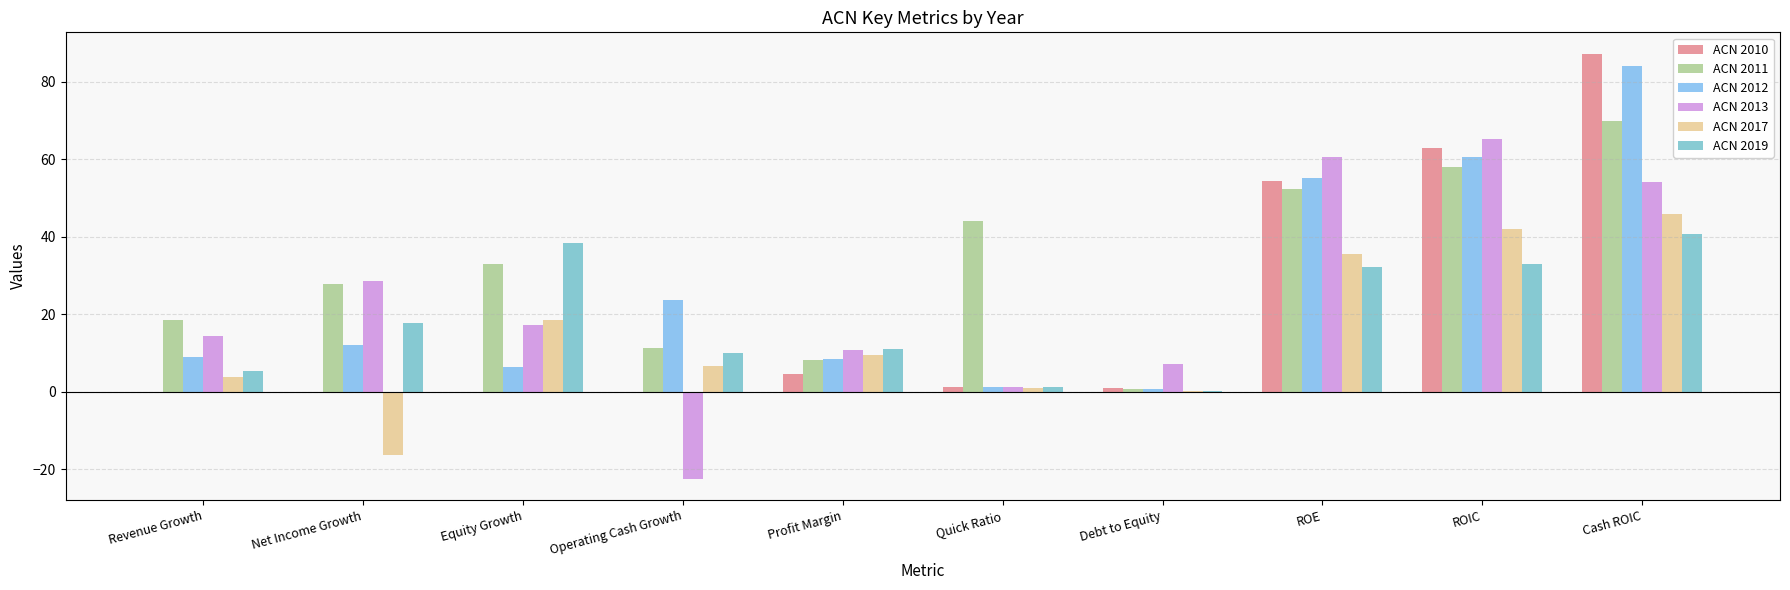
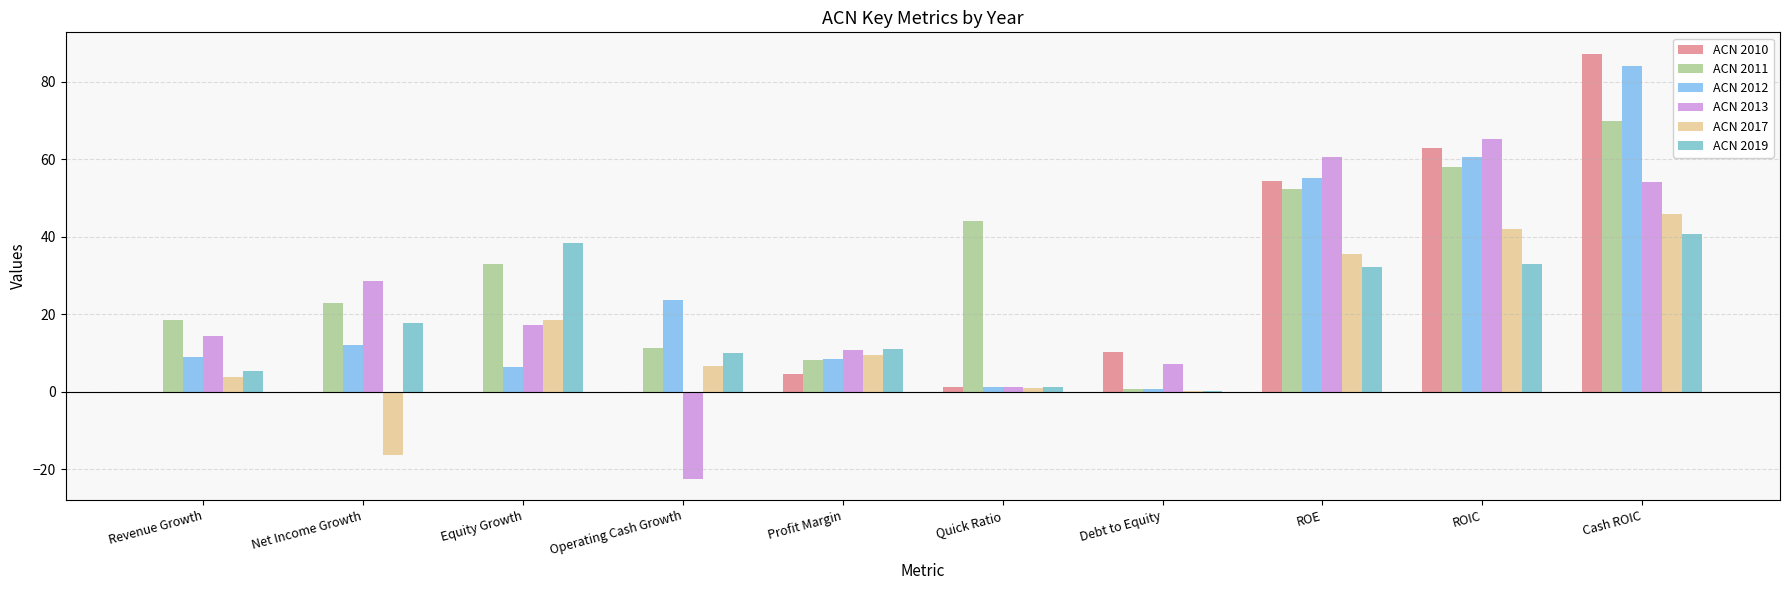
ACN 2011, Net Income Growth: 28 -> 23
ACN 2010, Debt to Equity: 1 -> 10
